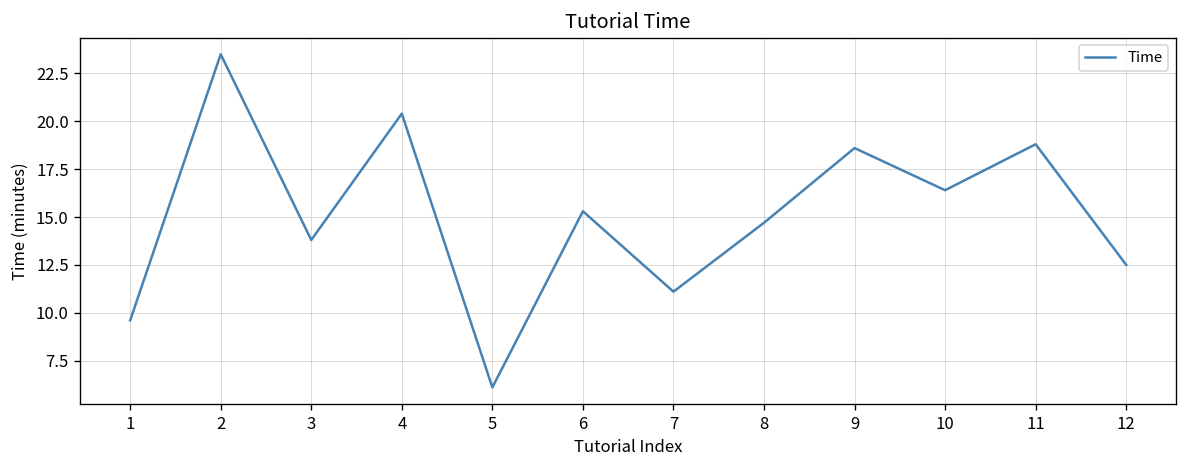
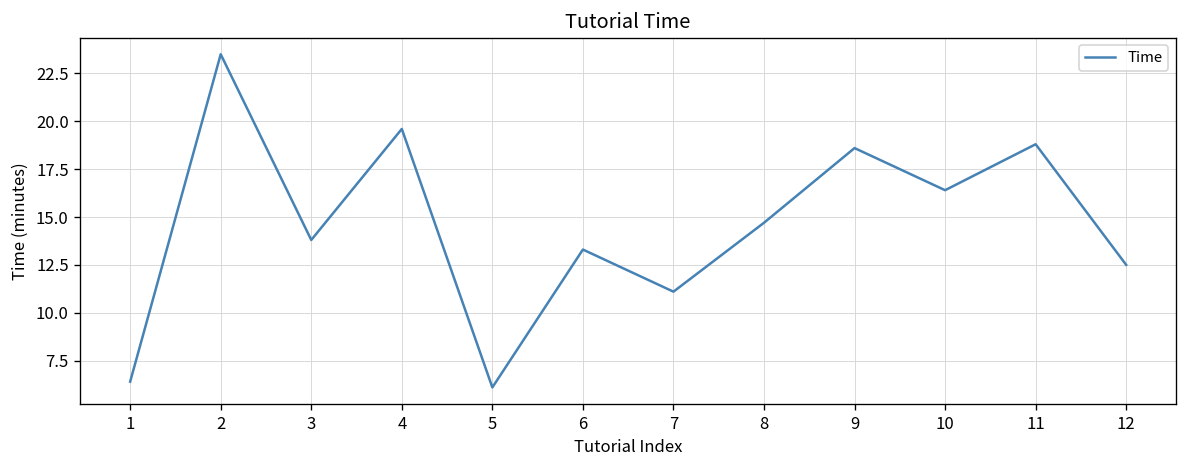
1: 9.6 -> 6.4
4: 20.4 -> 19.6
6: 15.3 -> 13.3
